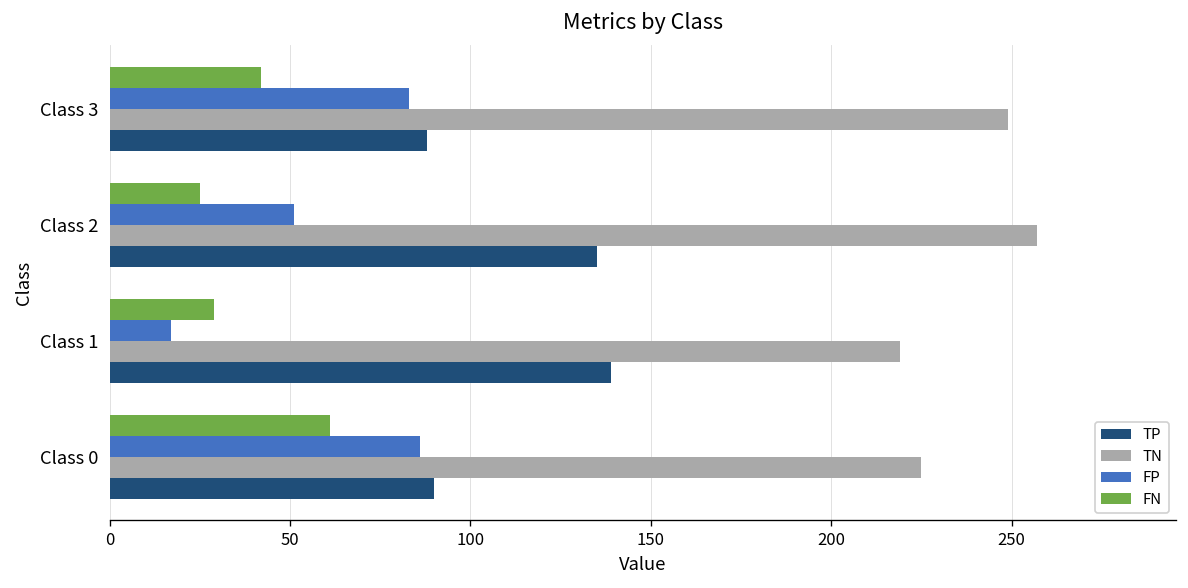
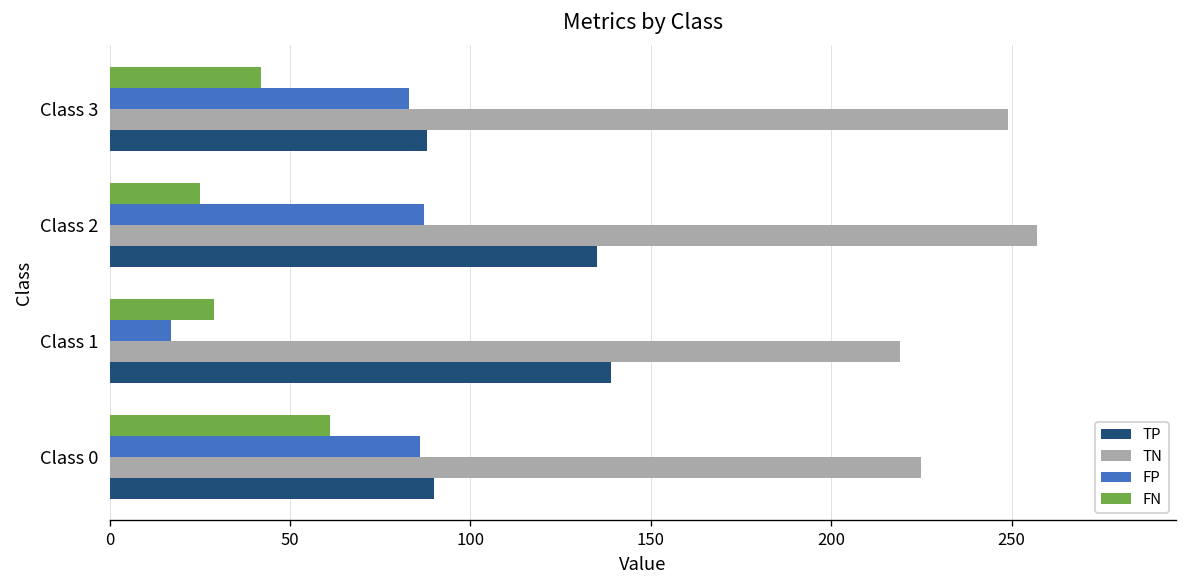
FP, Class 2: 51 -> 87
